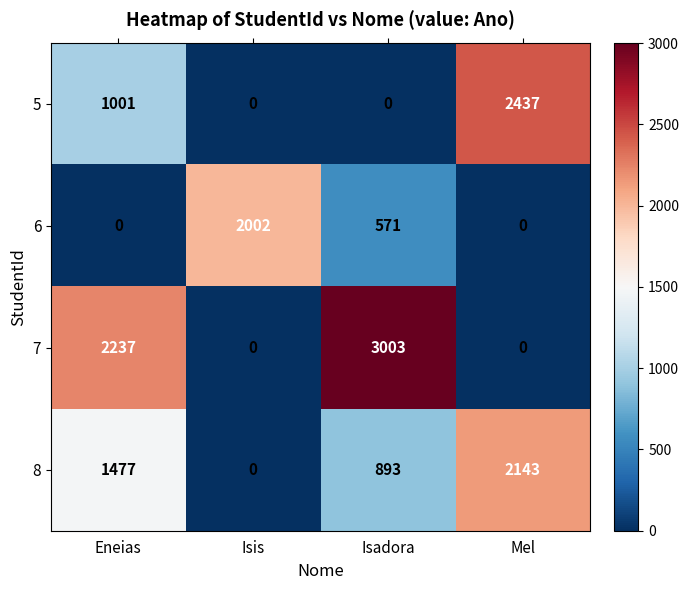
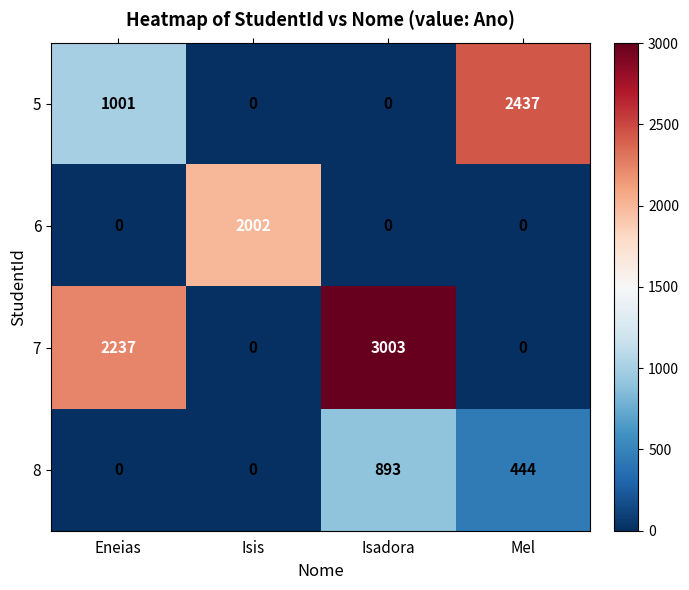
6, Isadora: 571 -> 0
8, Eneias: 1477 -> 0
8, Mel: 2143 -> 444
